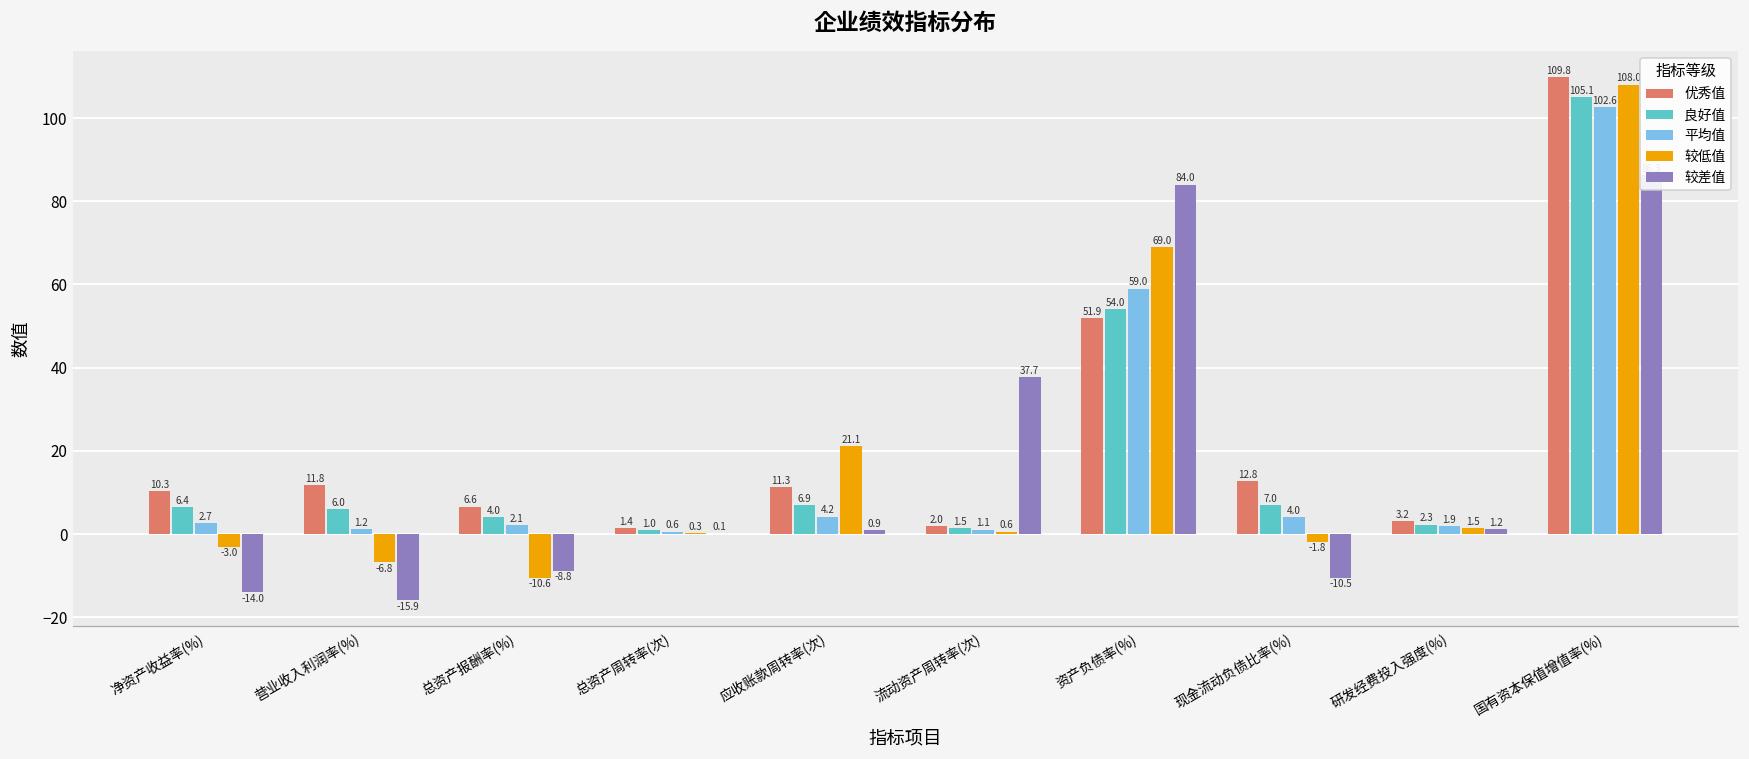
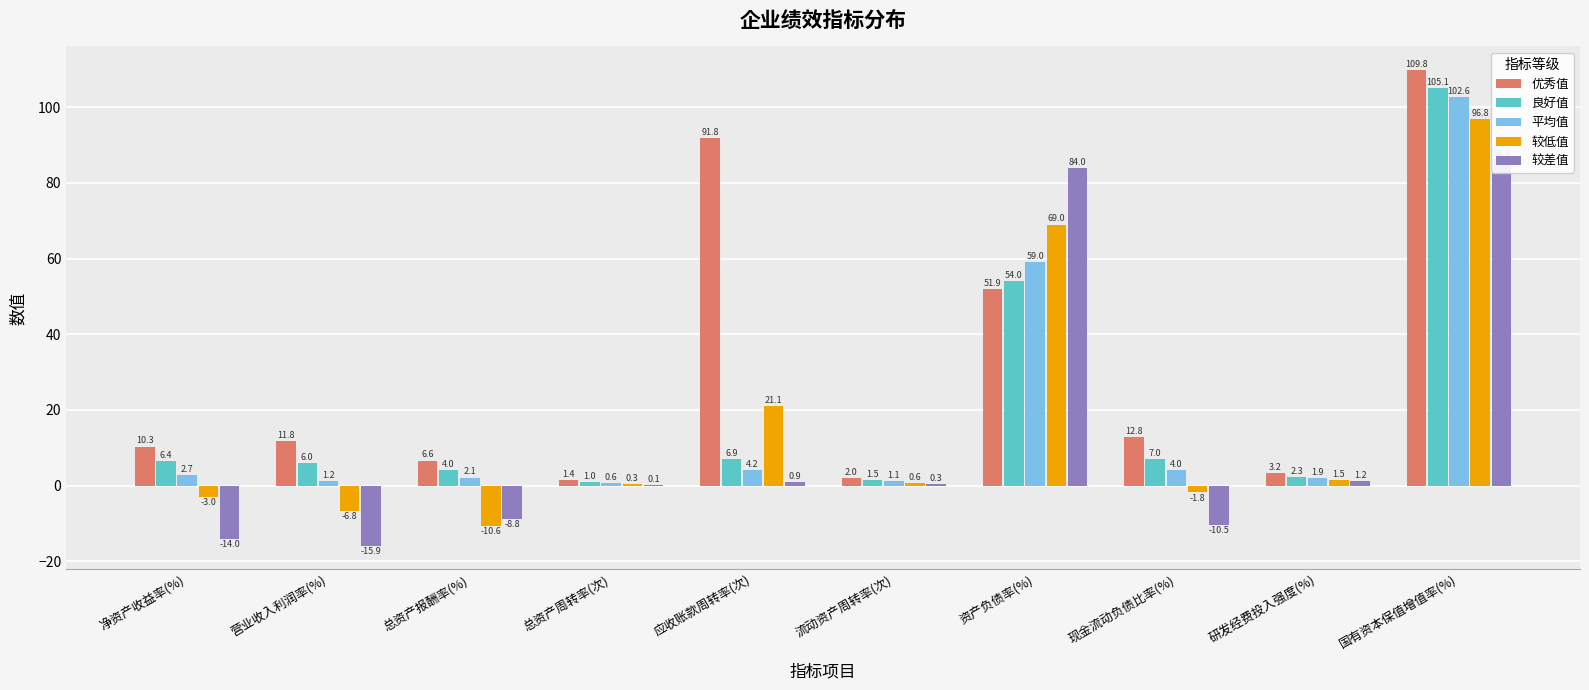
优秀值, 应收账款周转率(次): 11.3 -> 91.8
较差值, 流动资产周转率(次): 37.7 -> 0.3
较低值, 国有资本保值增值率(%): 108.0 -> 96.8
